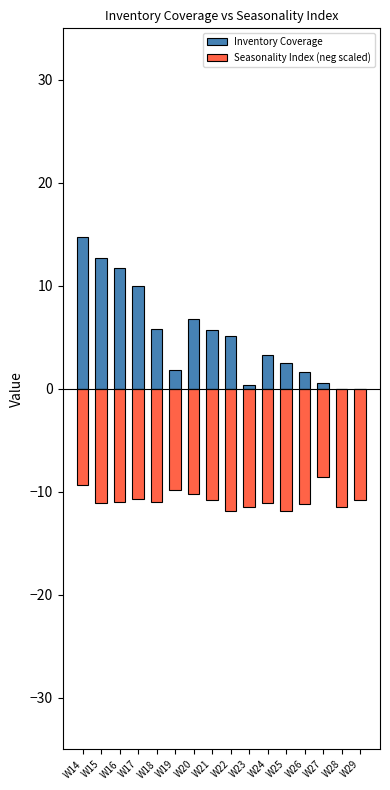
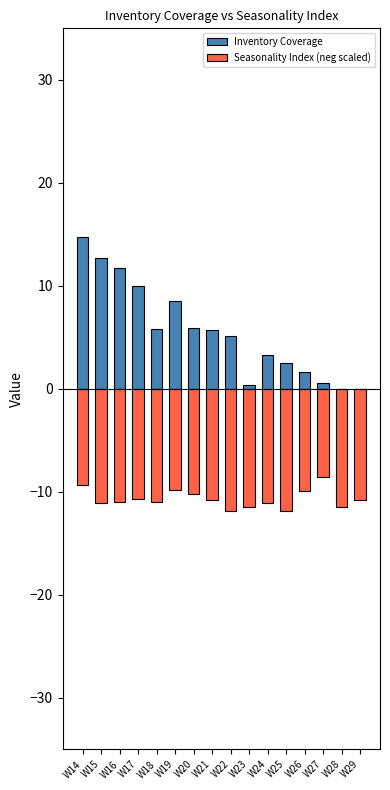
Inventory Coverage, W19: 1.8 -> 8.5
Inventory Coverage, W20: 6.8 -> 6.0
Seasonality Index (neg scaled), W26: -11.2 -> -9.9
